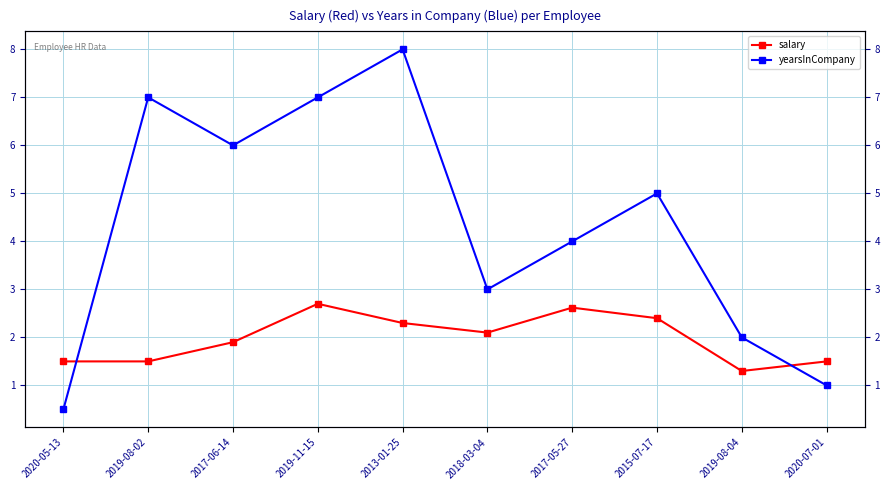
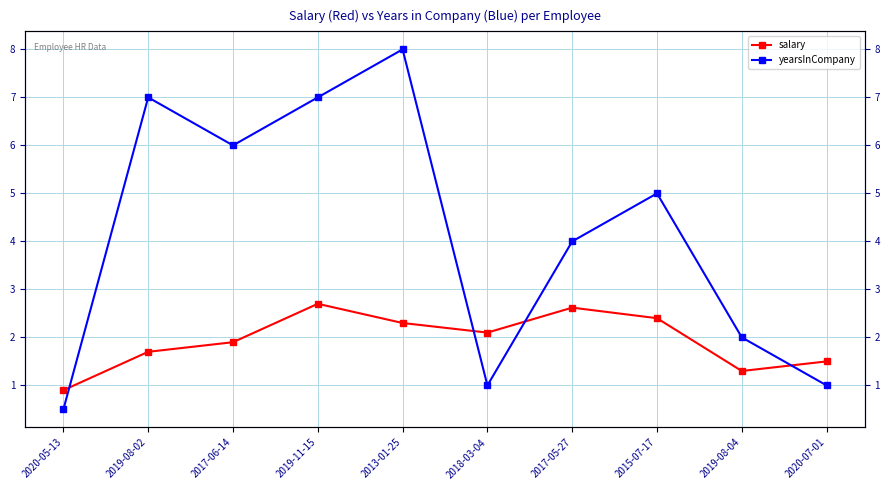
salary, 2020-05-13: 1.5 -> 0.9
salary, 2019-08-02: 1.5 -> 1.7
yearsInCompany, 2018-03-04: 3 -> 1
